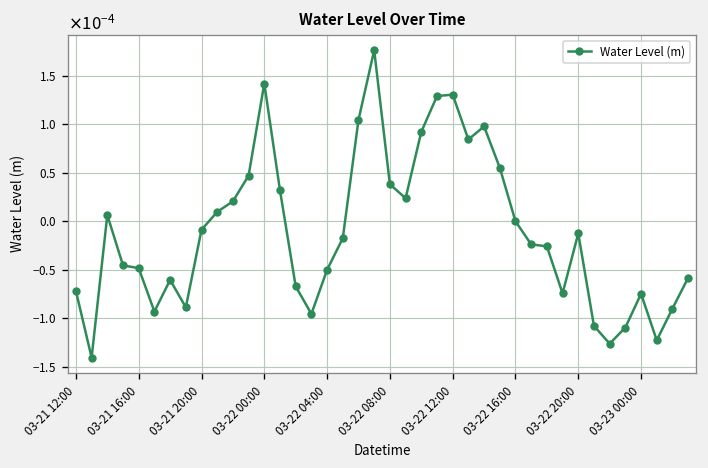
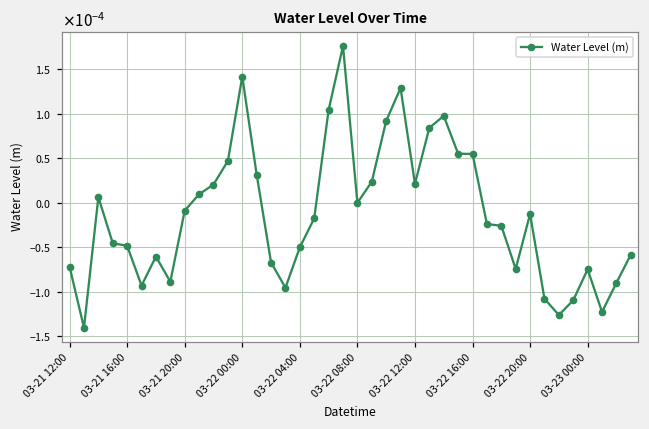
03-22 08:00: 0.00004 -> 0.00000
03-22 12:00: 0.00013 -> 0.00002
03-22 16:00: 0.0000 -> 0.0001
